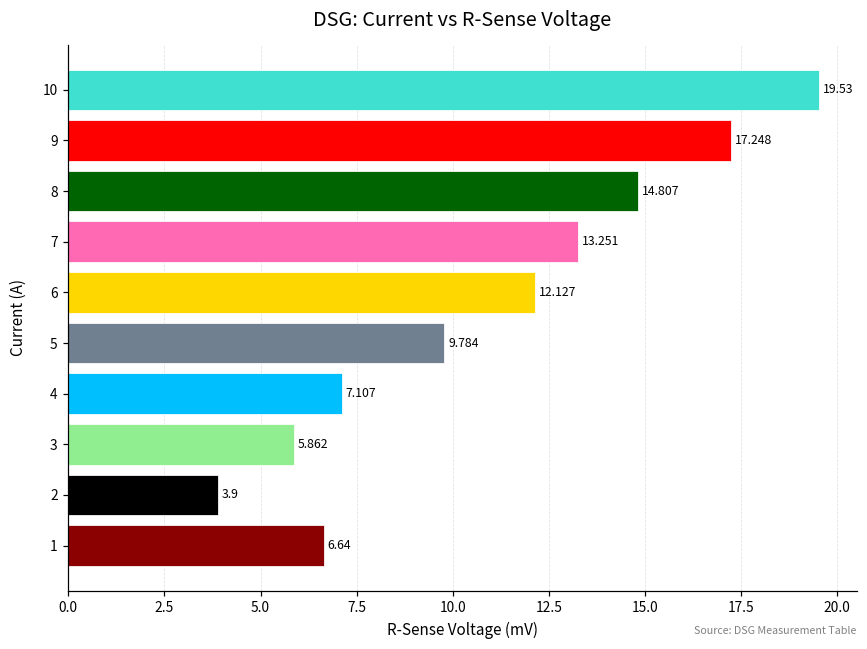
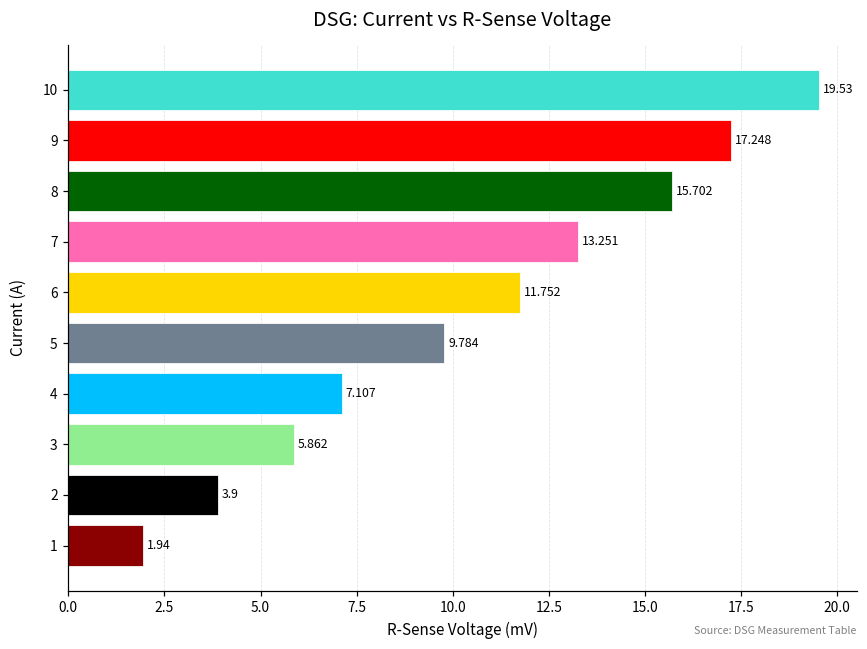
8: 14.807 -> 15.702
6: 12.127 -> 11.752
1: 6.64 -> 1.94
